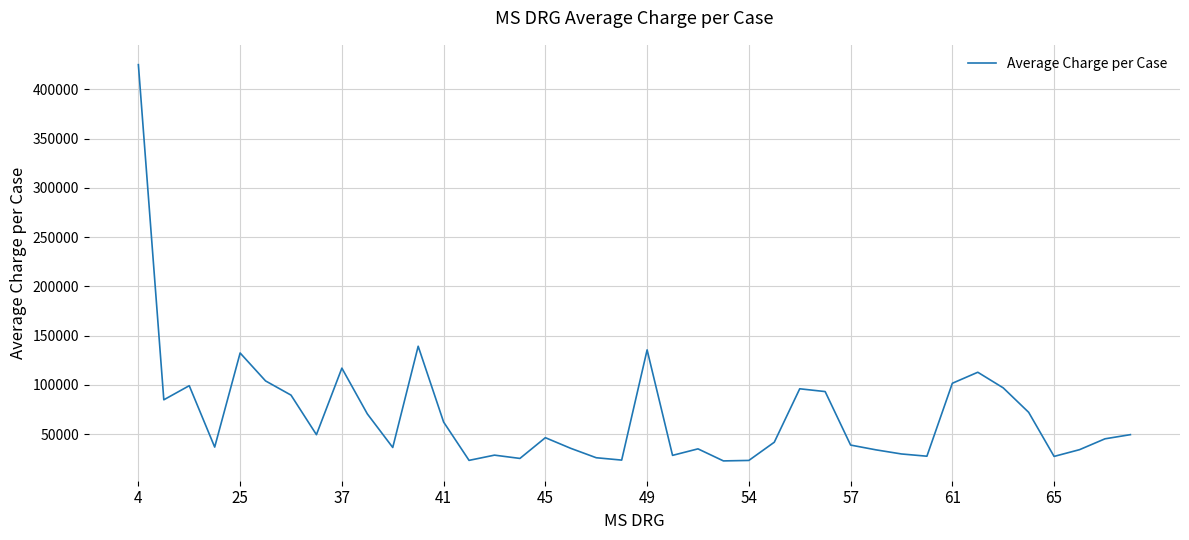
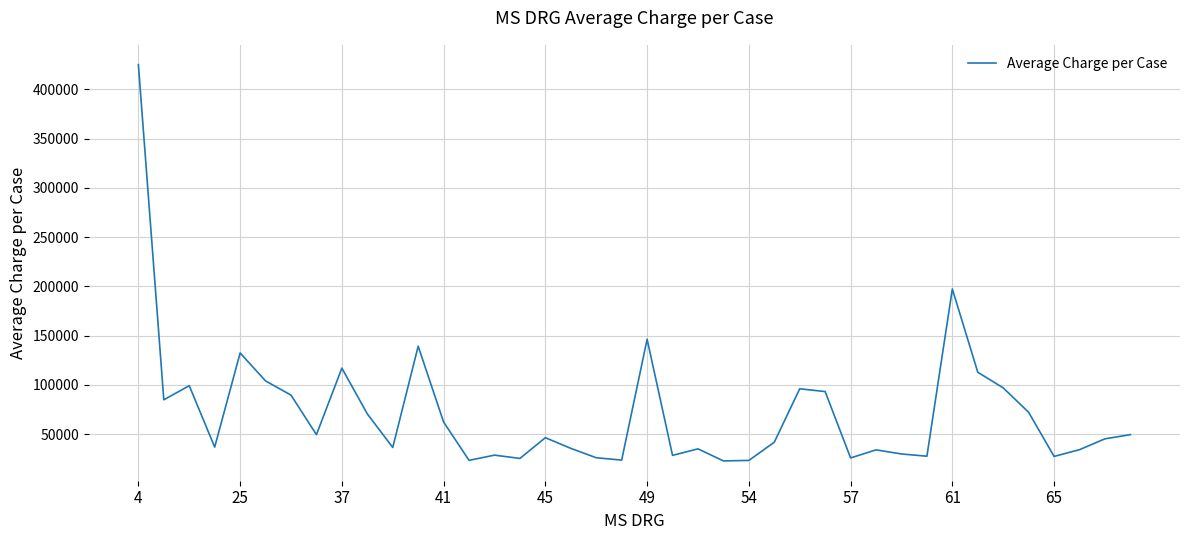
49: 140000 -> 150000
57: 40000 -> 30000
61: 100000 -> 200000
